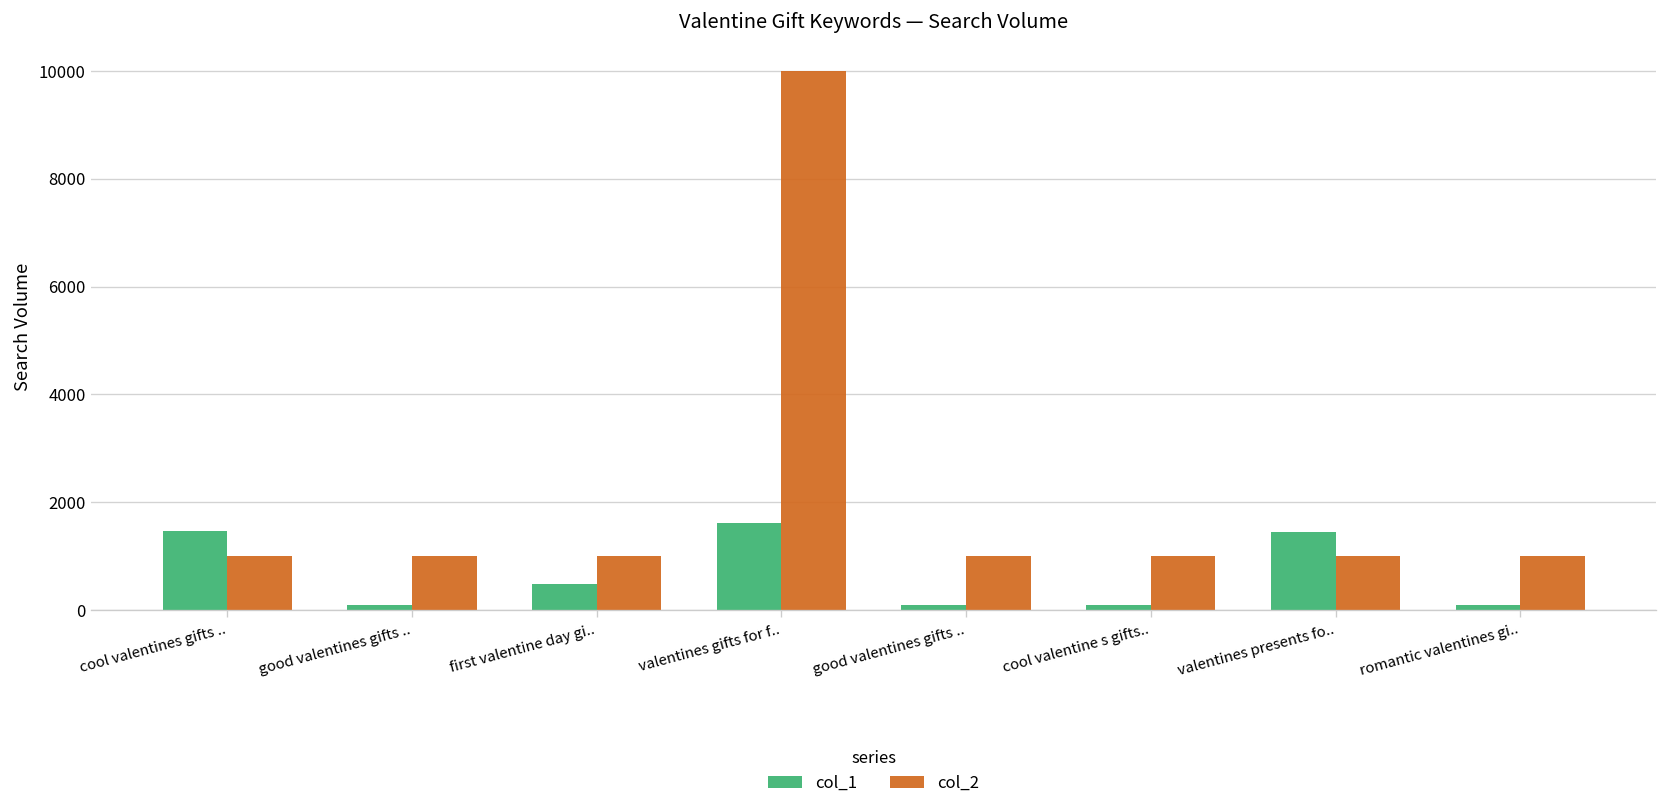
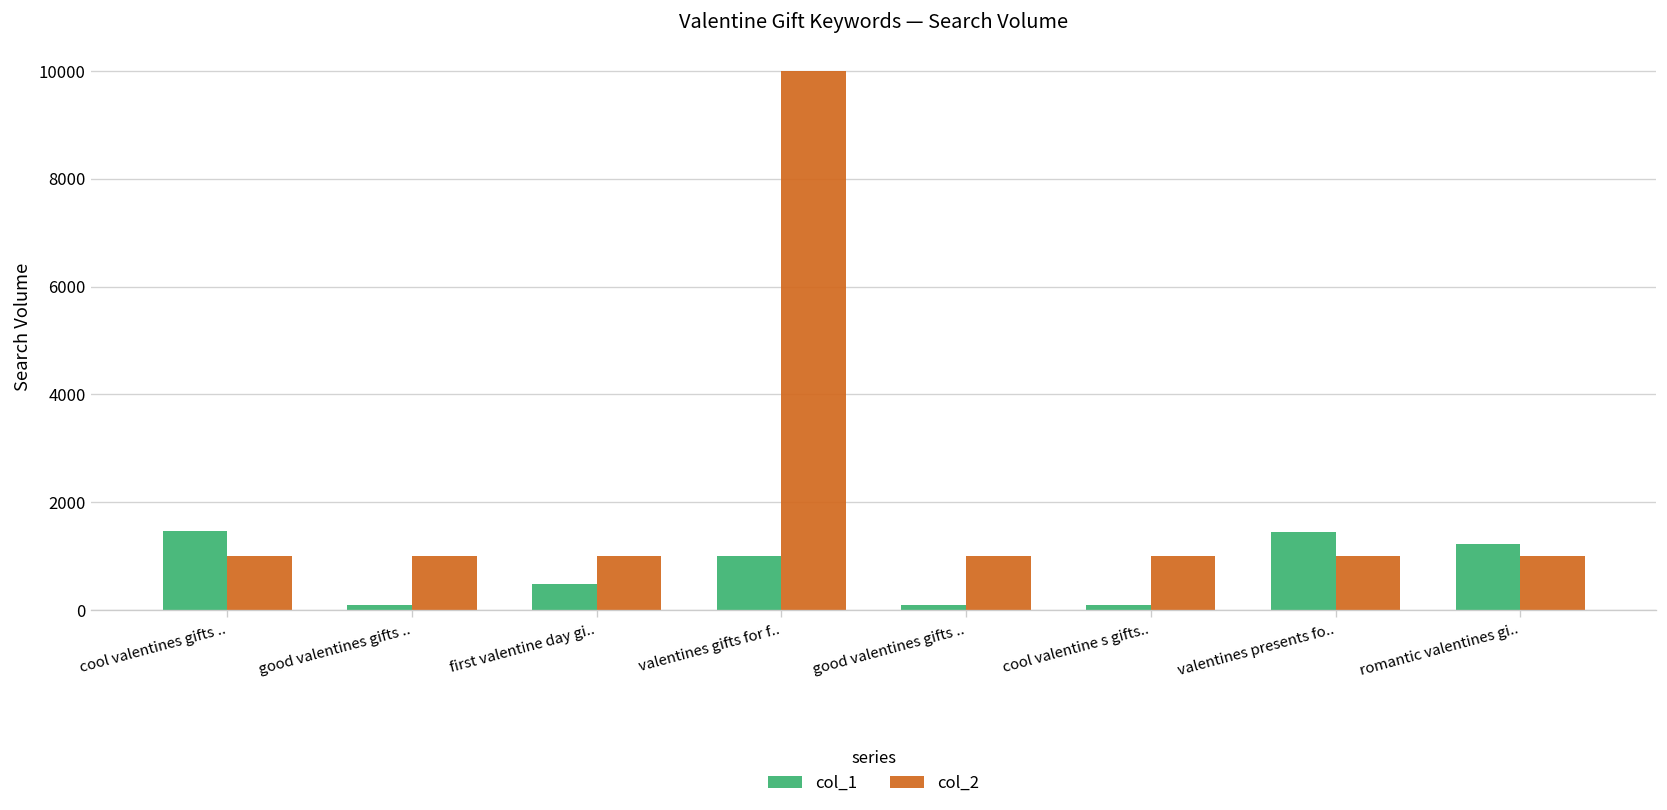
col_1, valentines gifts for f..: 1600 -> 1000
col_1, romantic valentines gi..: 100 -> 1200
